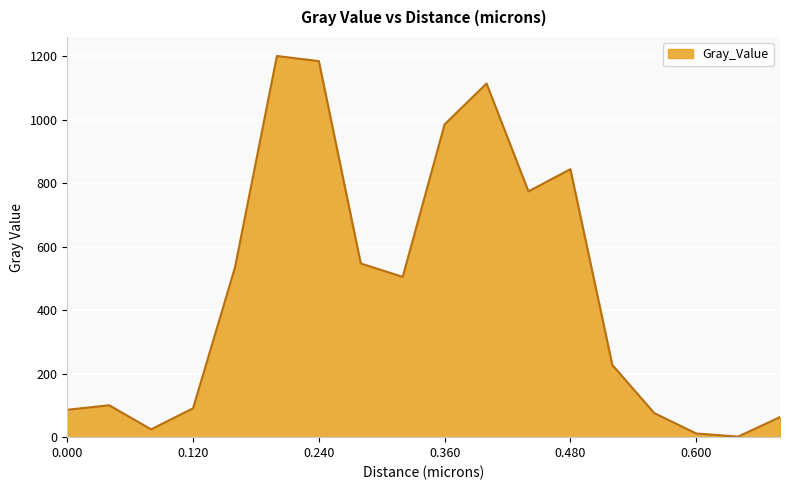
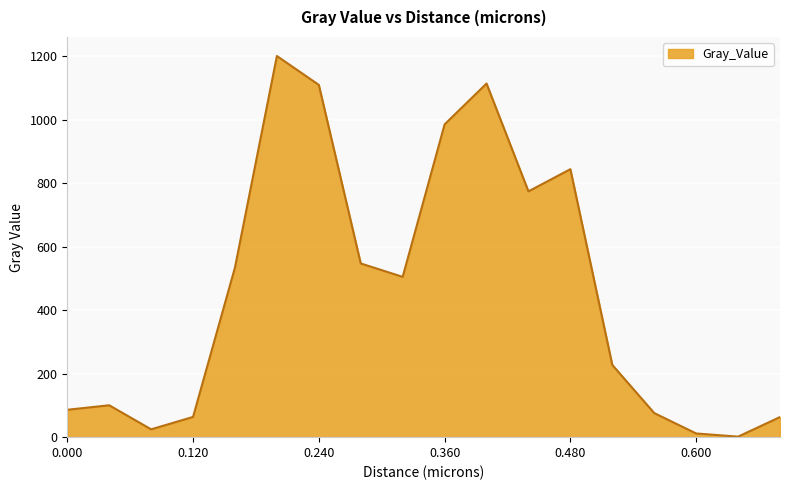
0.120: 90 -> 60
0.240: 1180 -> 1110
